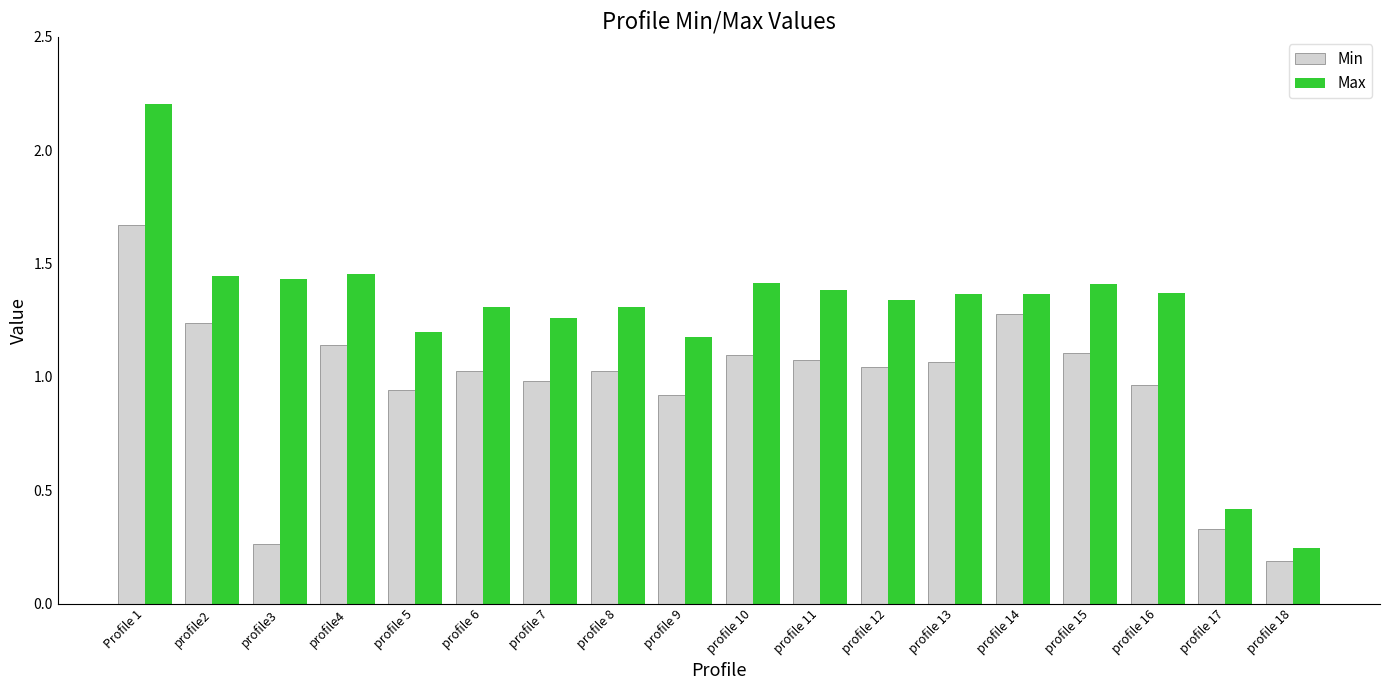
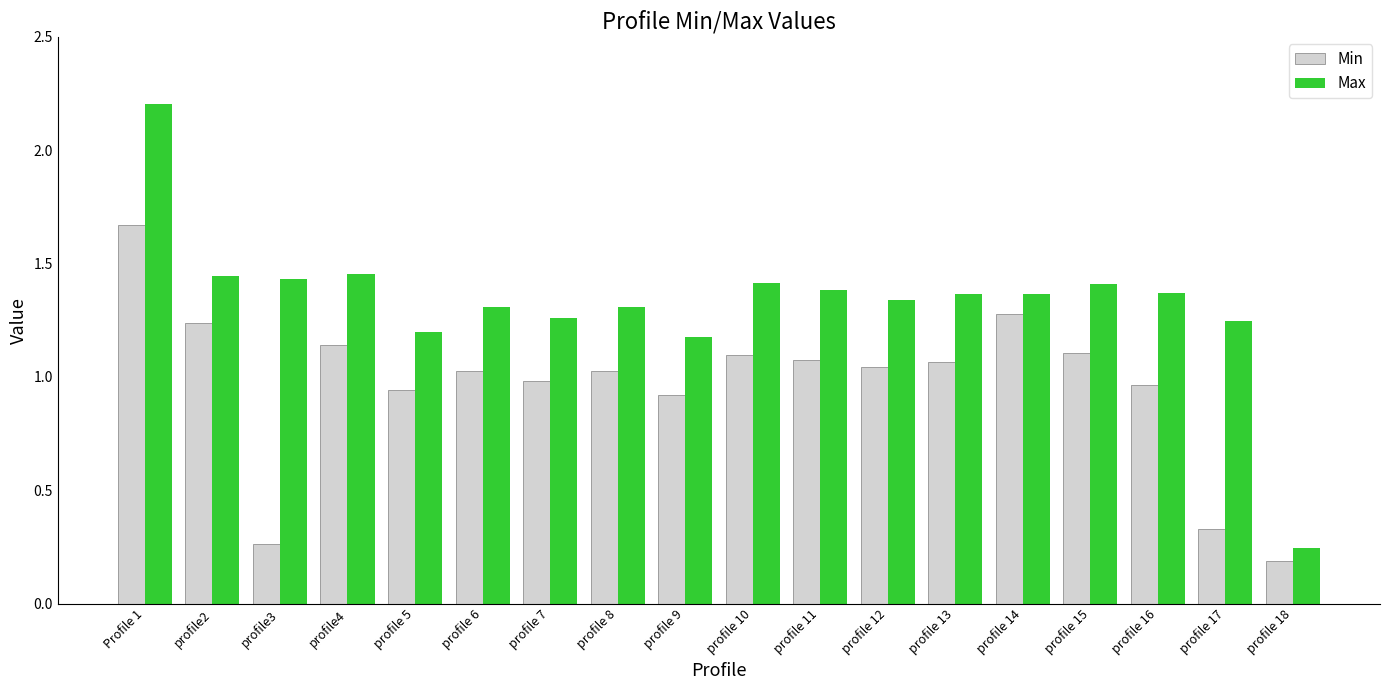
Max, profile 17: 0.42 -> 1.25
